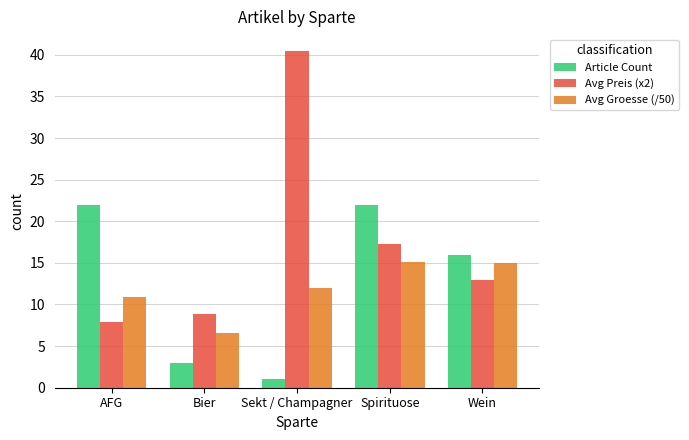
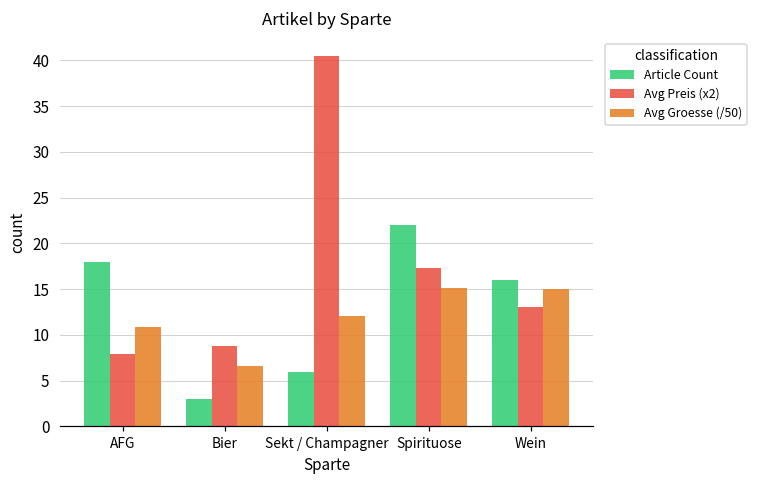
Article Count, AFG: 22 -> 18
Article Count, Sekt / Champagner: 1 -> 6
